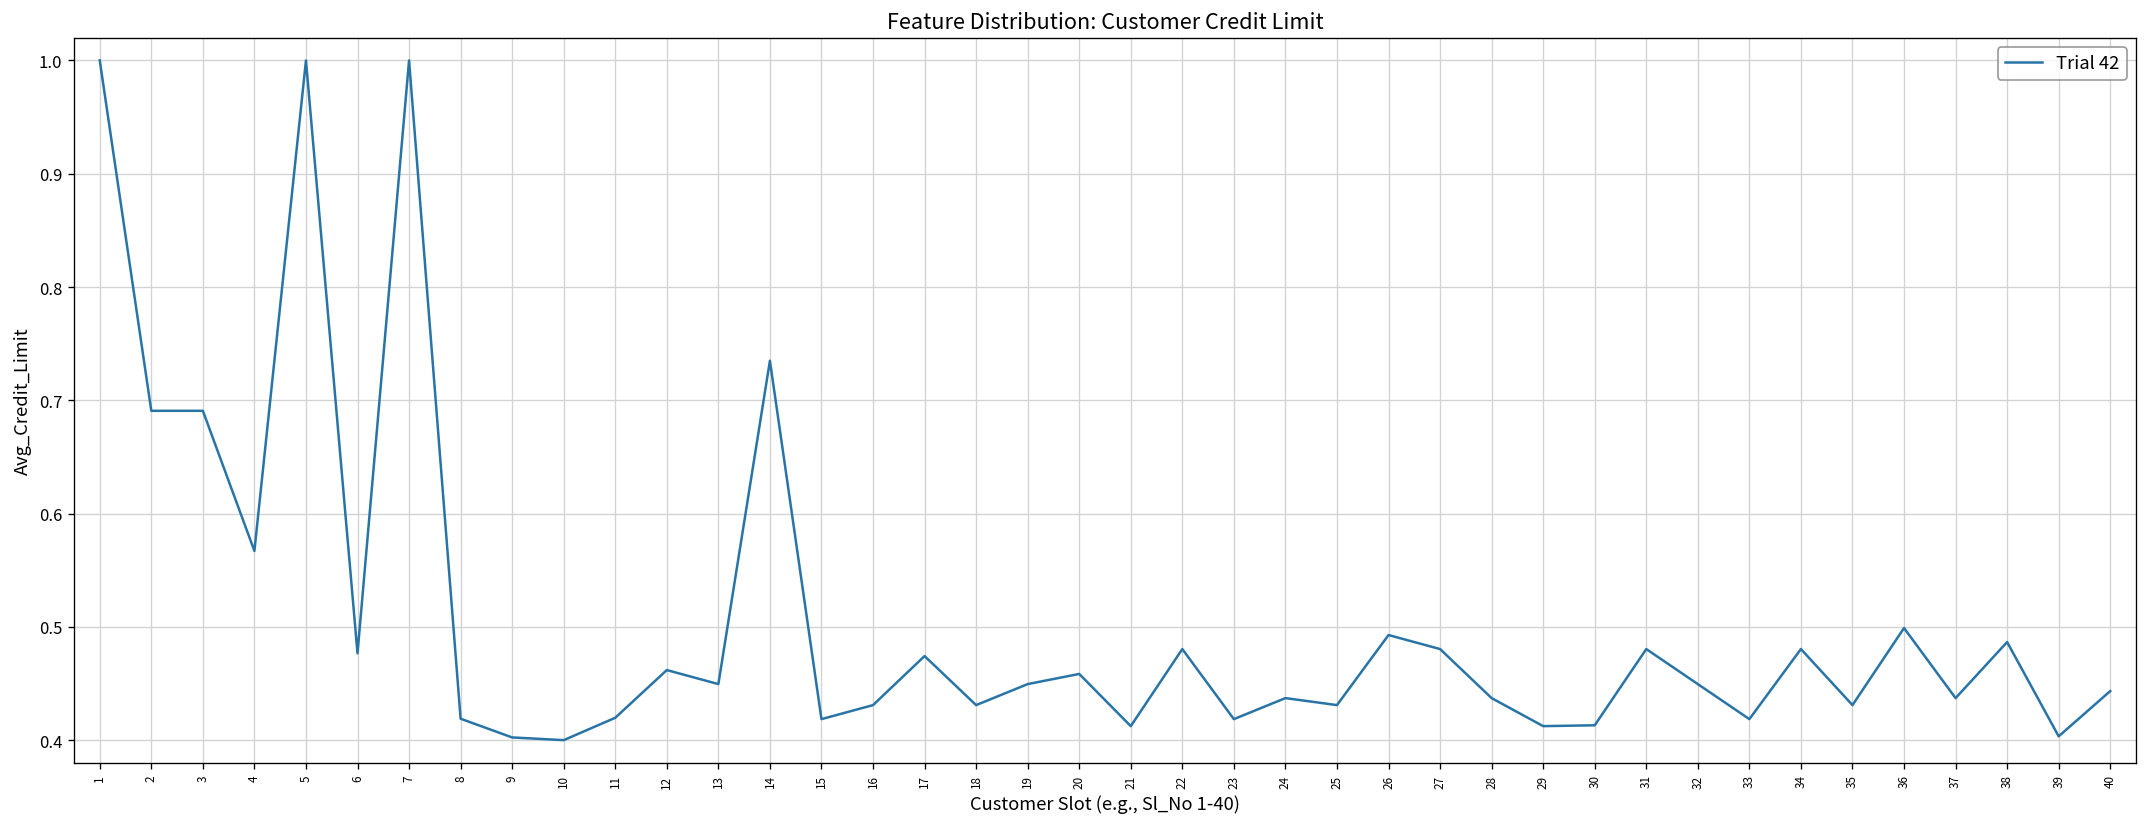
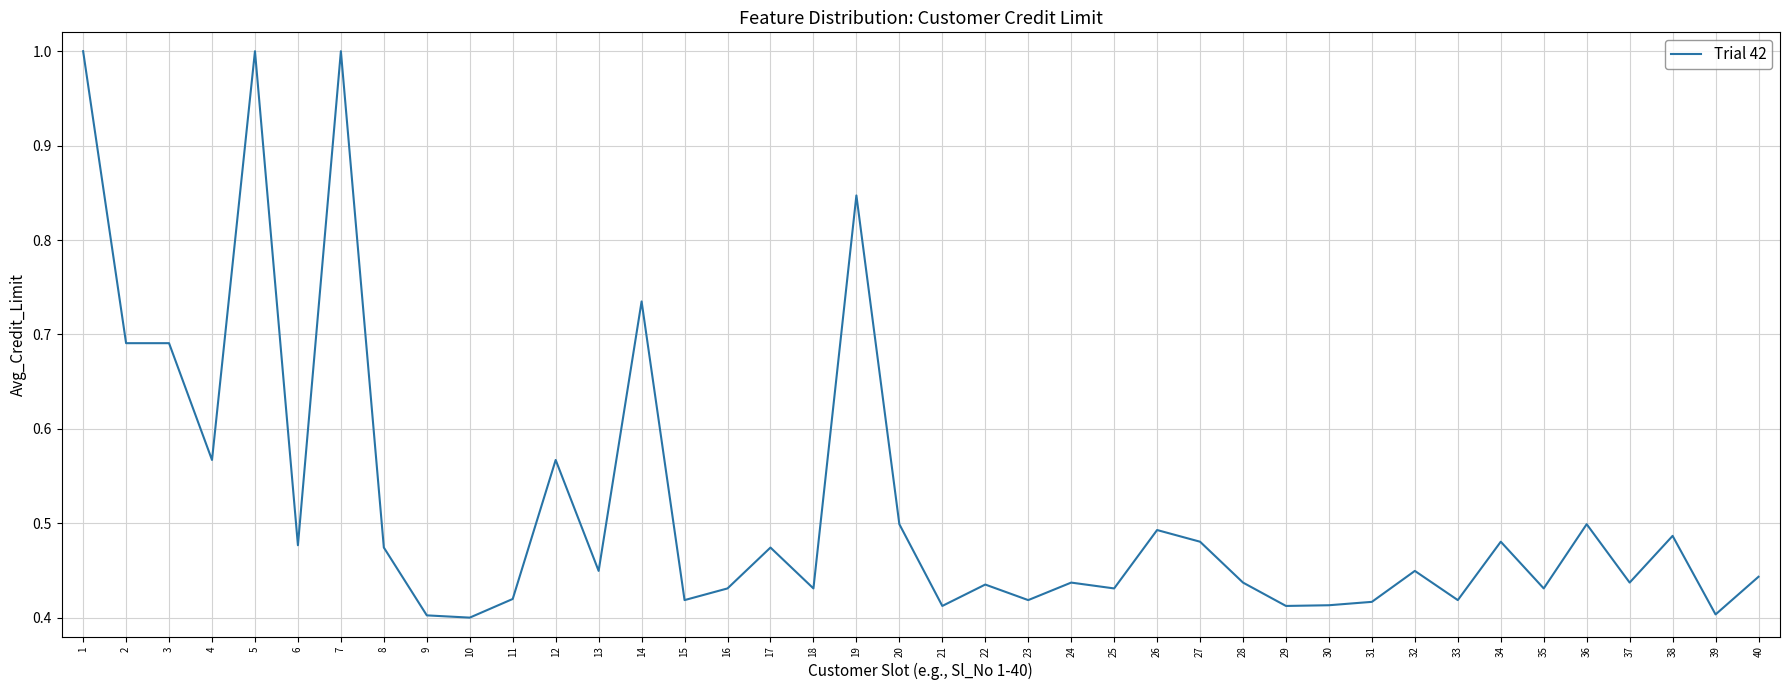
8: 0.42 -> 0.47
12: 0.46 -> 0.57
19: 0.45 -> 0.85
20: 0.46 -> 0.50
22: 0.48 -> 0.44
31: 0.48 -> 0.42
